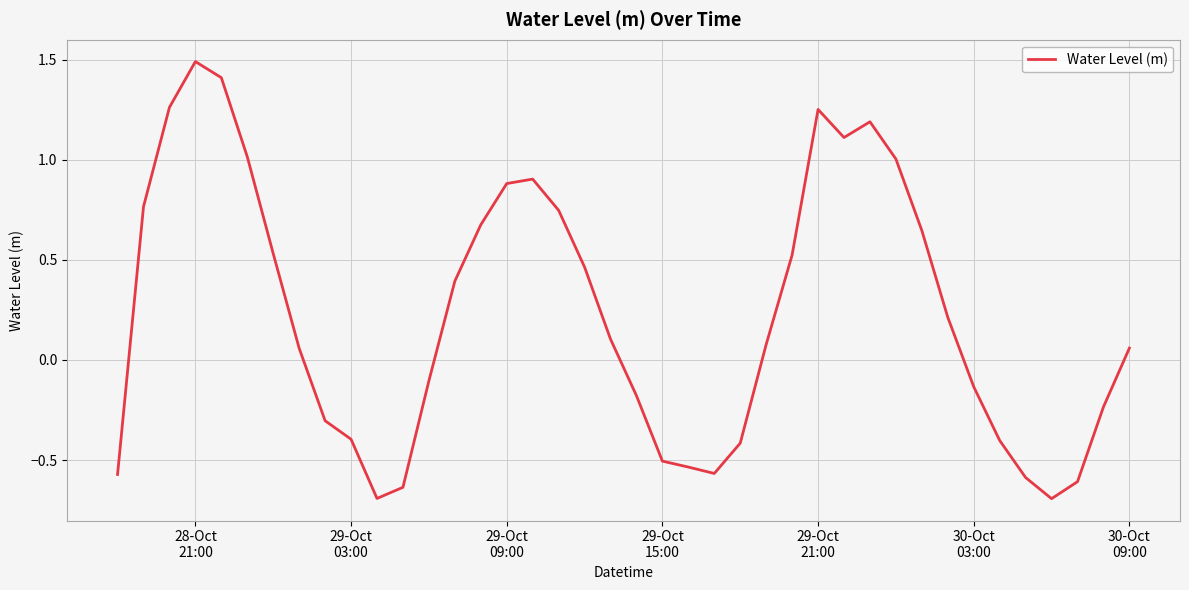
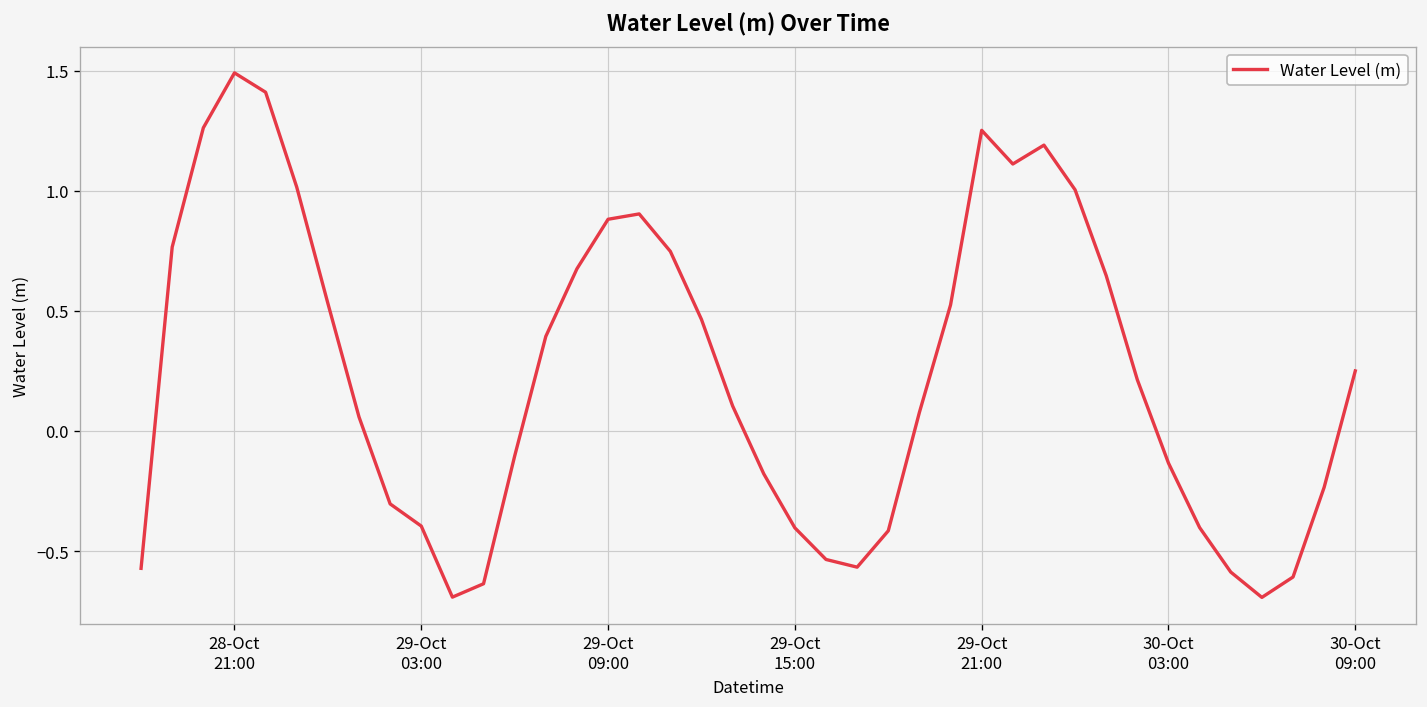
29-Oct 15:00: -0.51 -> -0.40
30-Oct 09:00: 0.06 -> 0.25
